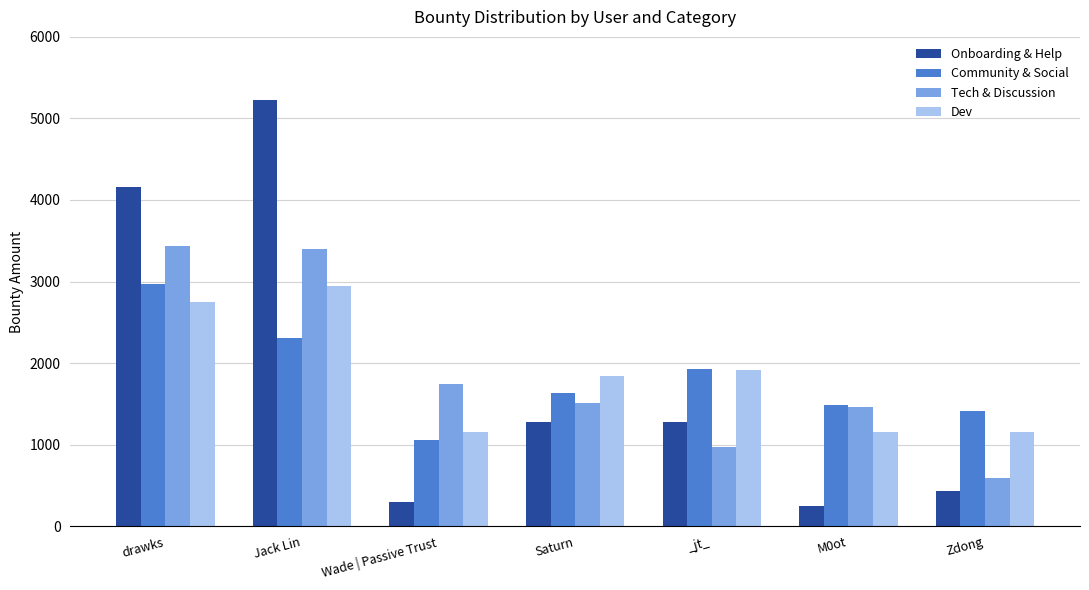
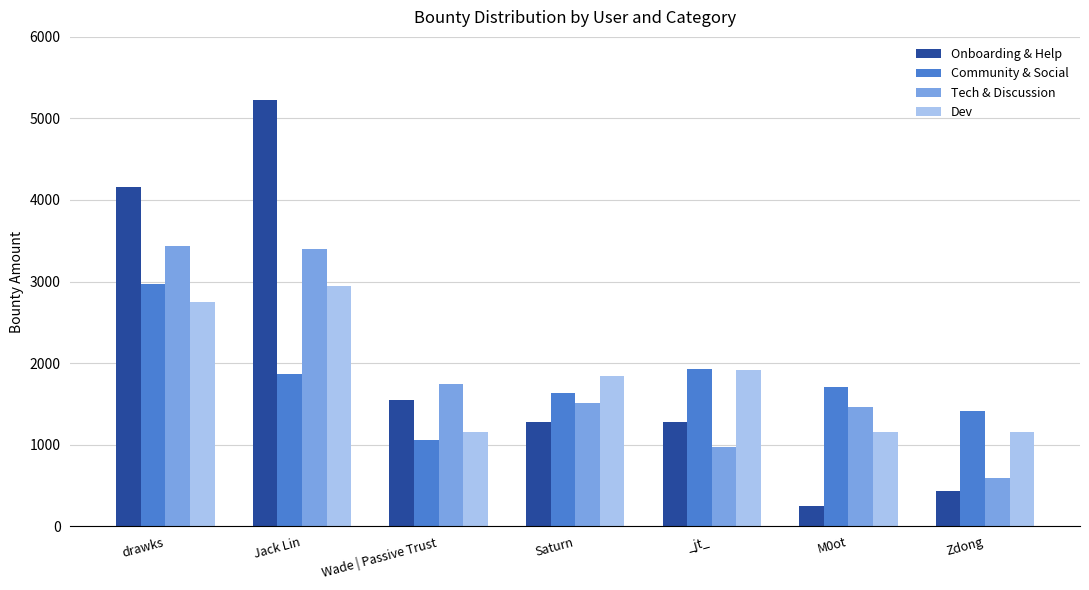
Community & Social, Jack Lin: 2300 -> 1900
Onboarding & Help, Wade | Passive Trust: 300 -> 1500
Community & Social, M0ot: 1500 -> 1700
